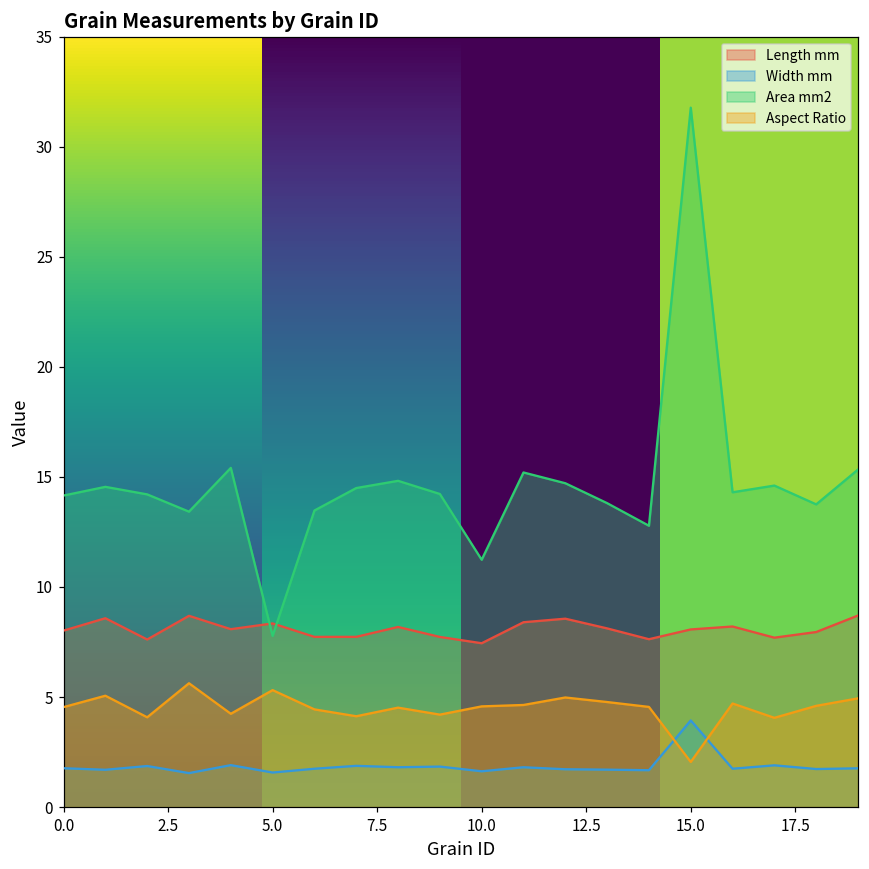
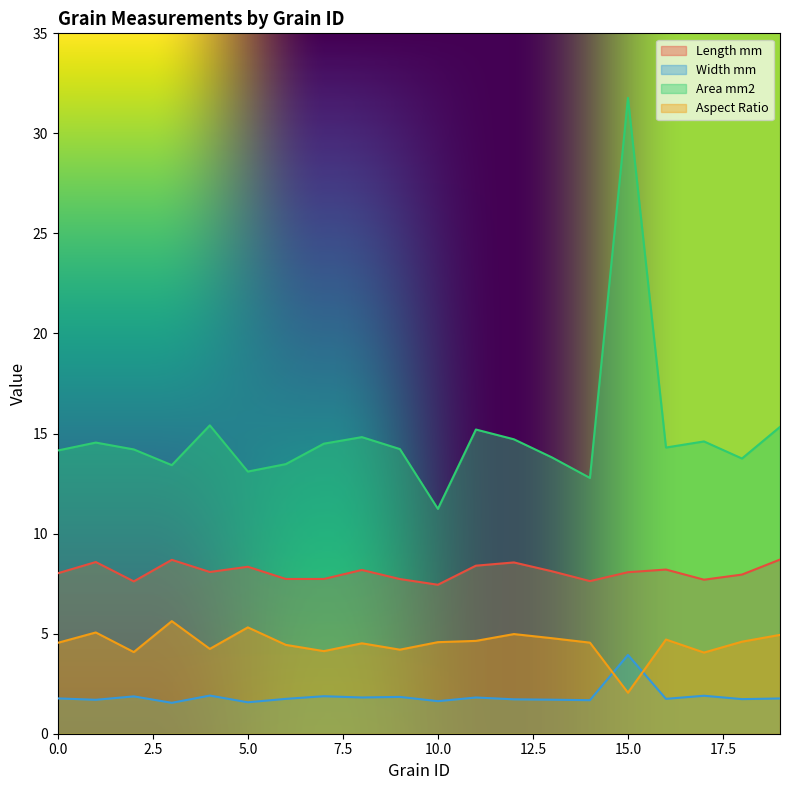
Area mm2, 5.0: 7.8 -> 13.1
